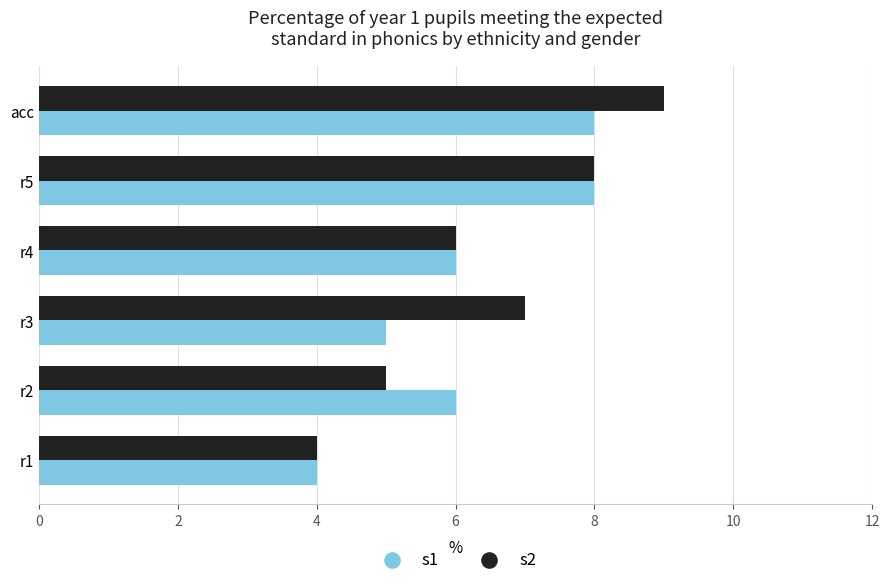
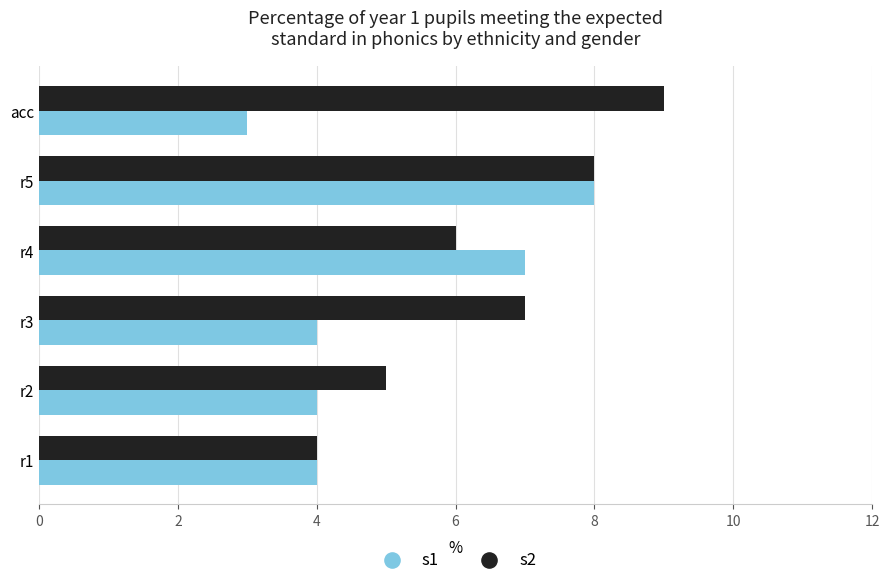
s1, acc: 8 -> 3
s1, r4: 6 -> 7
s1, r3: 5 -> 4
s1, r2: 6 -> 4
